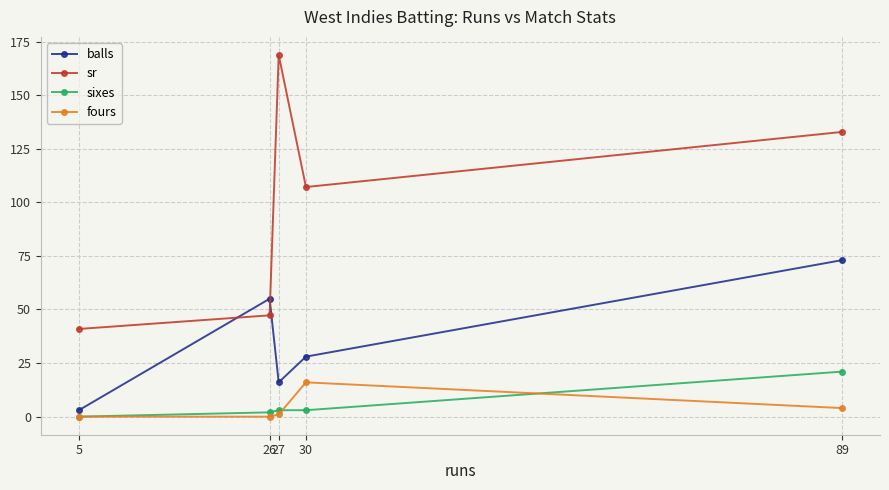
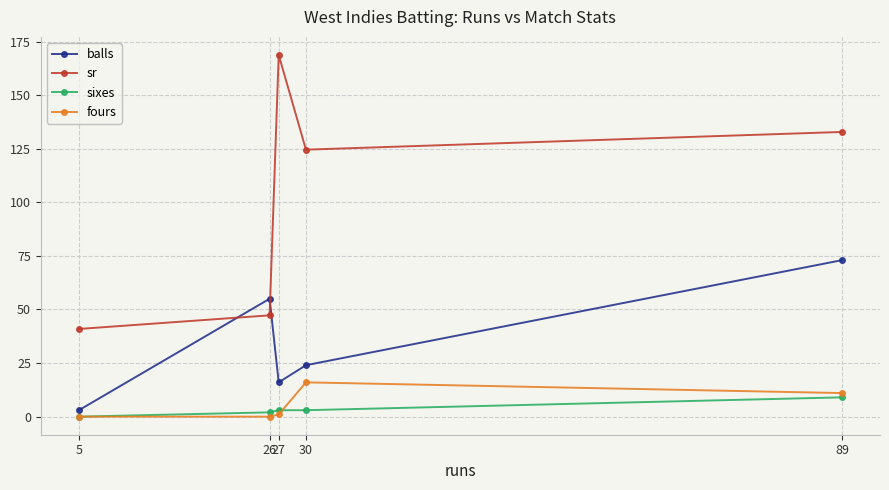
balls, 30: 28 -> 24
sr, 30: 107 -> 125
sixes, 89: 21 -> 9
fours, 89: 4 -> 11
